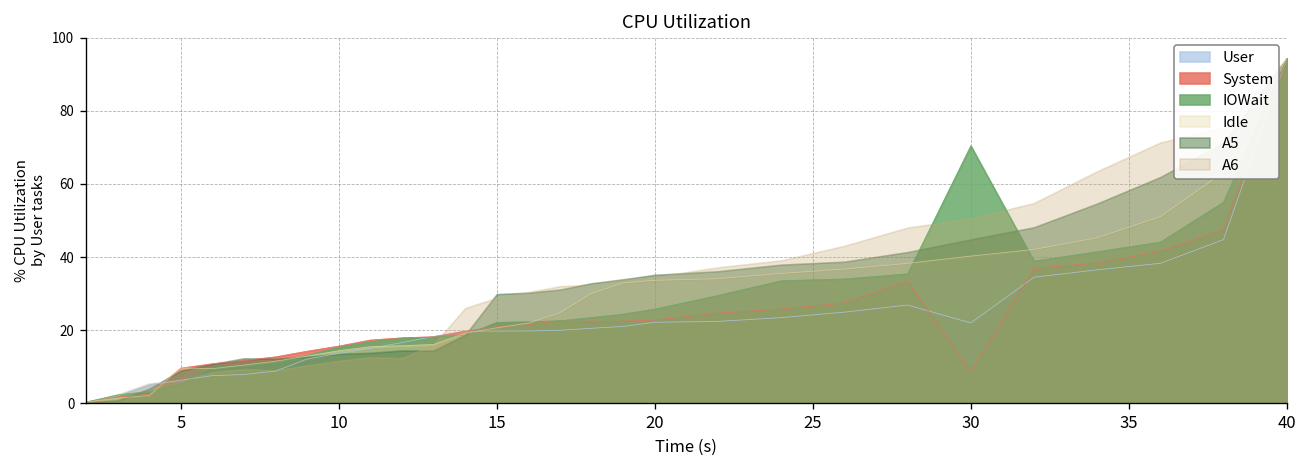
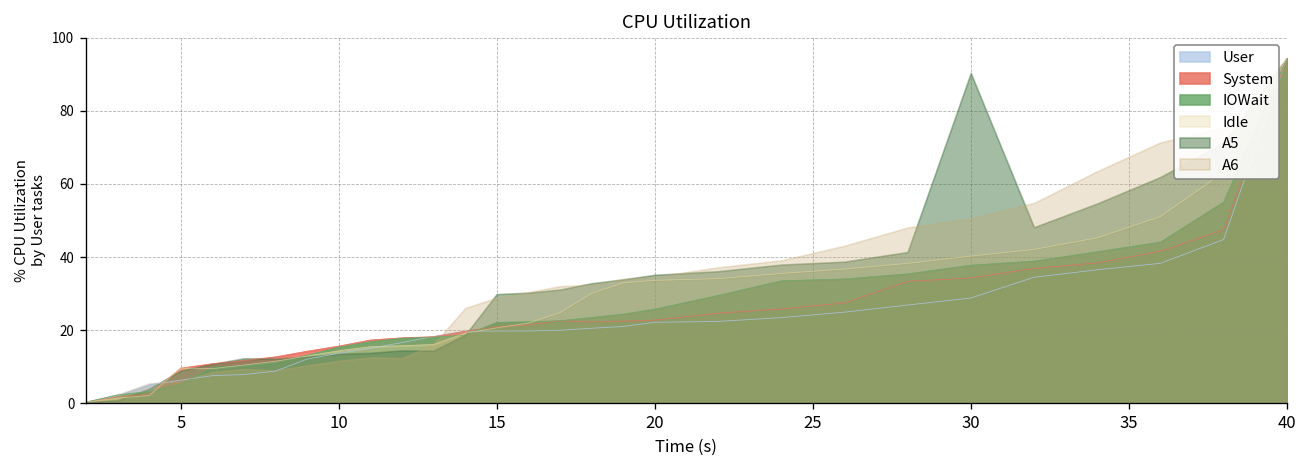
User, 30: 22 -> 29
System, 30: 9 -> 34
IOWait, 30: 70 -> 38
A5, 30: 45 -> 90
